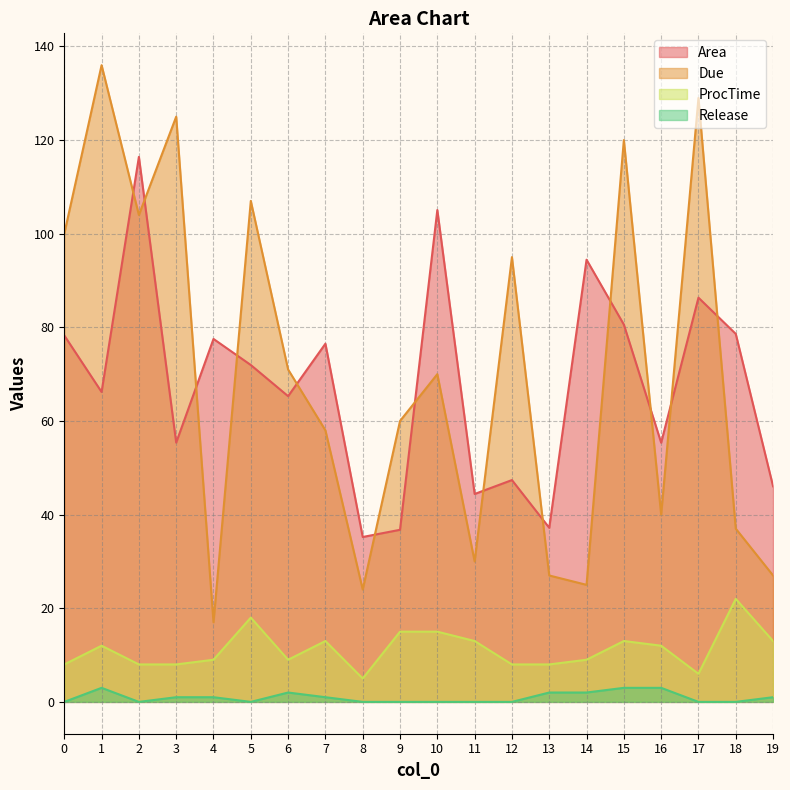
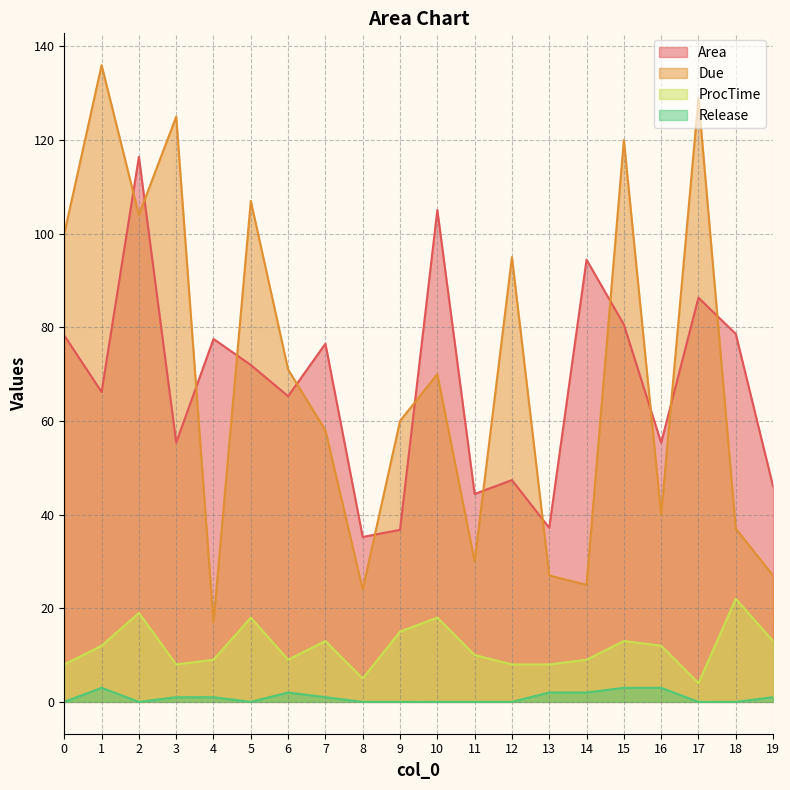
ProcTime, 2: 8 -> 19
ProcTime, 10: 15 -> 18
ProcTime, 11: 13 -> 10
ProcTime, 17: 6 -> 4
